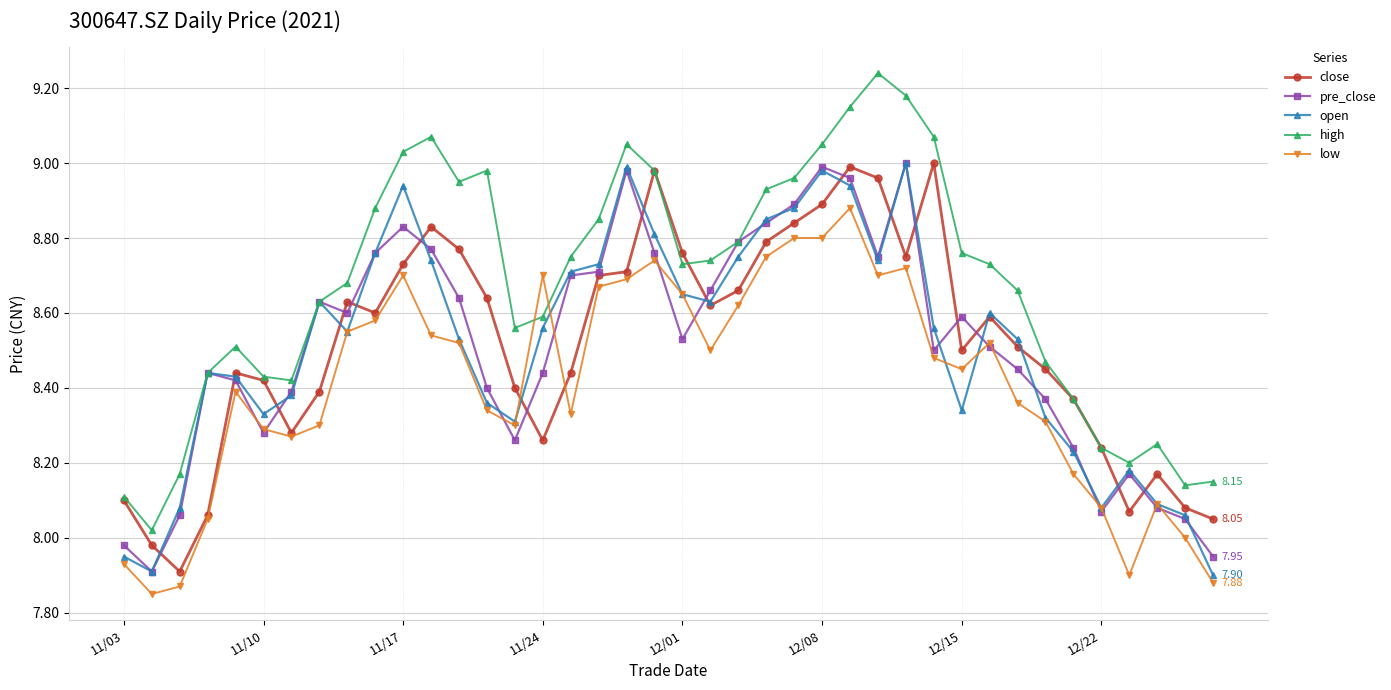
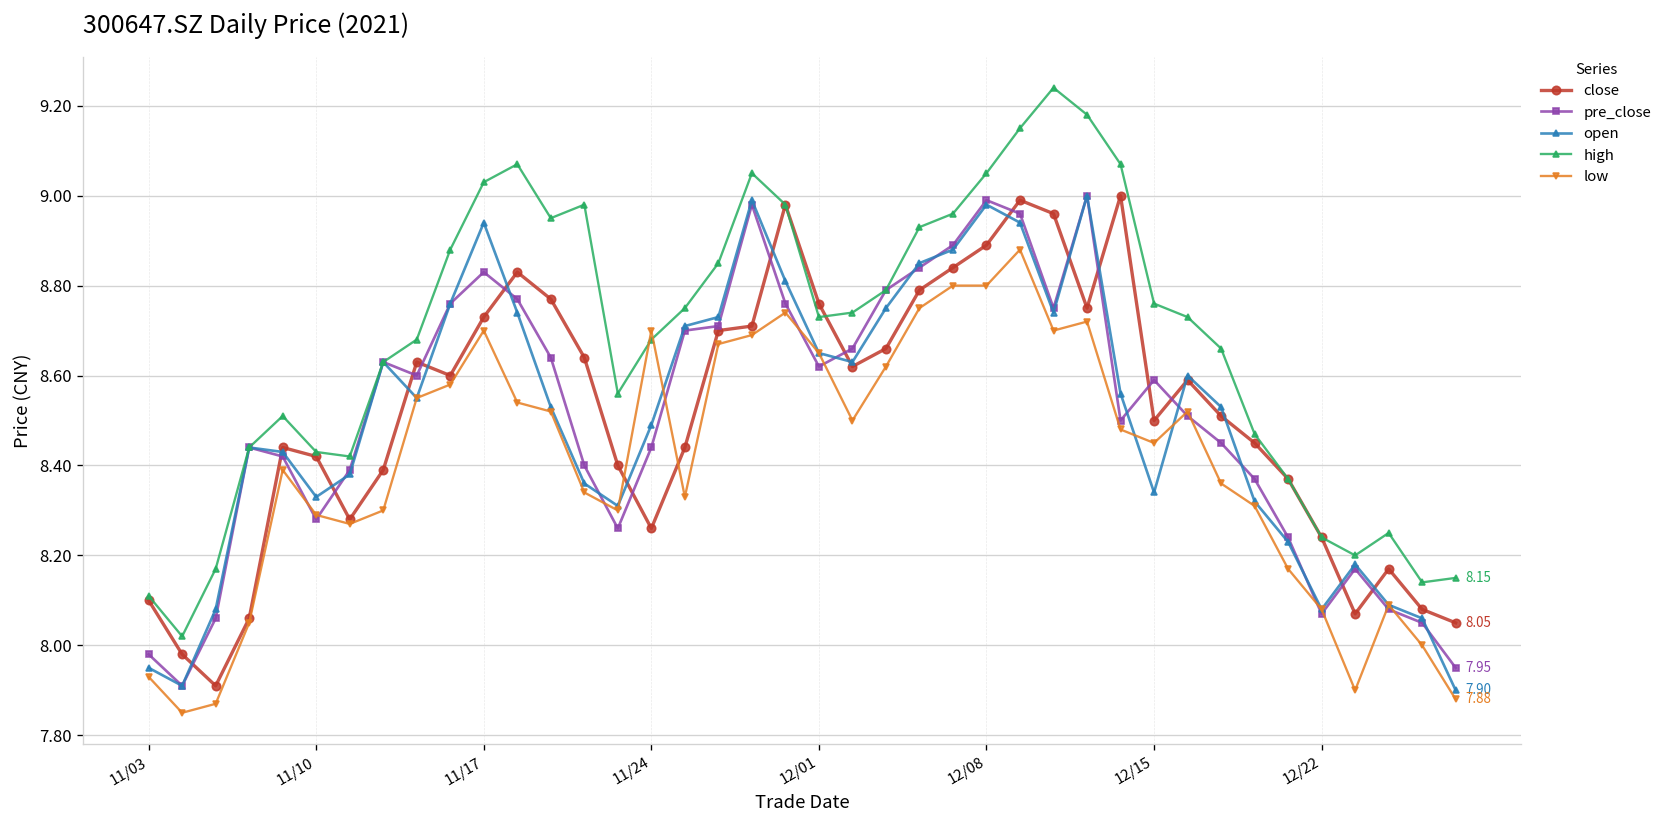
open, 11/24: 8.56 -> 8.49
high, 11/24: 8.59 -> 8.68
pre_close, 12/01: 8.53 -> 8.62
